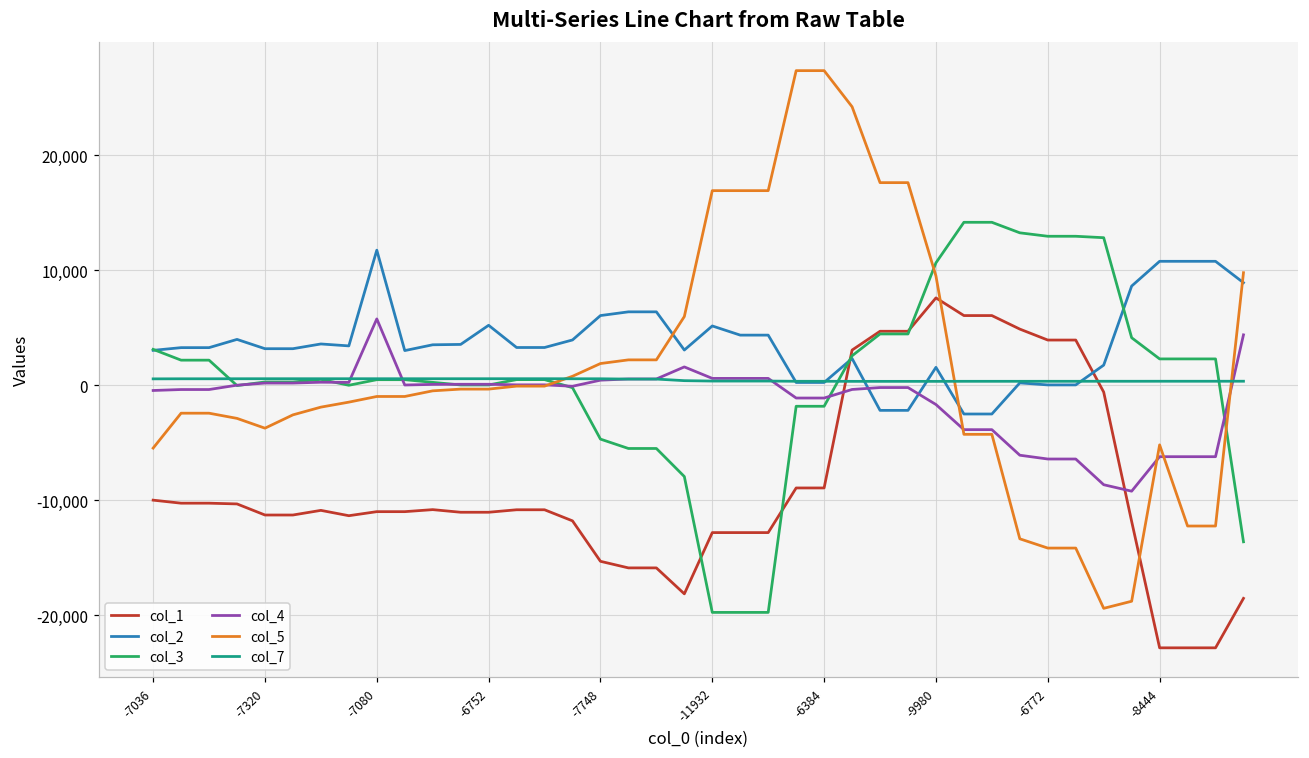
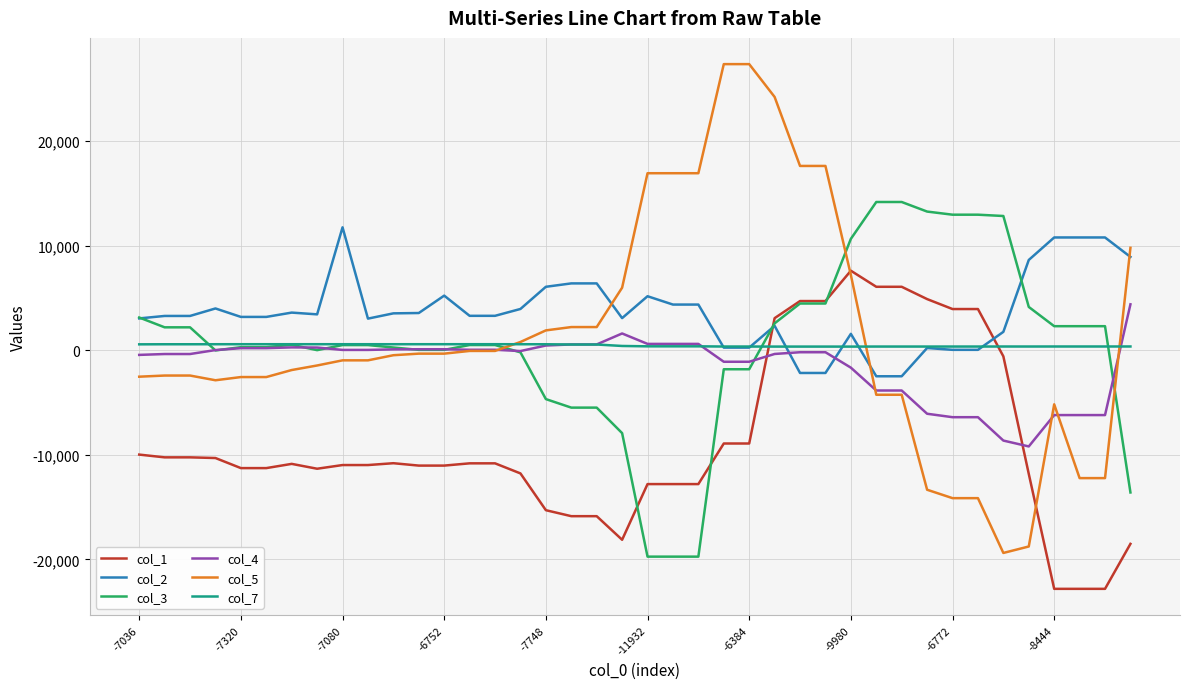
col_5, -7036: -5,500 -> -2,500
col_5, -7320: -3,700 -> -2,600
col_4, -7080: 5,800 -> 0
col_5, -9980: 9,500 -> 7,200
